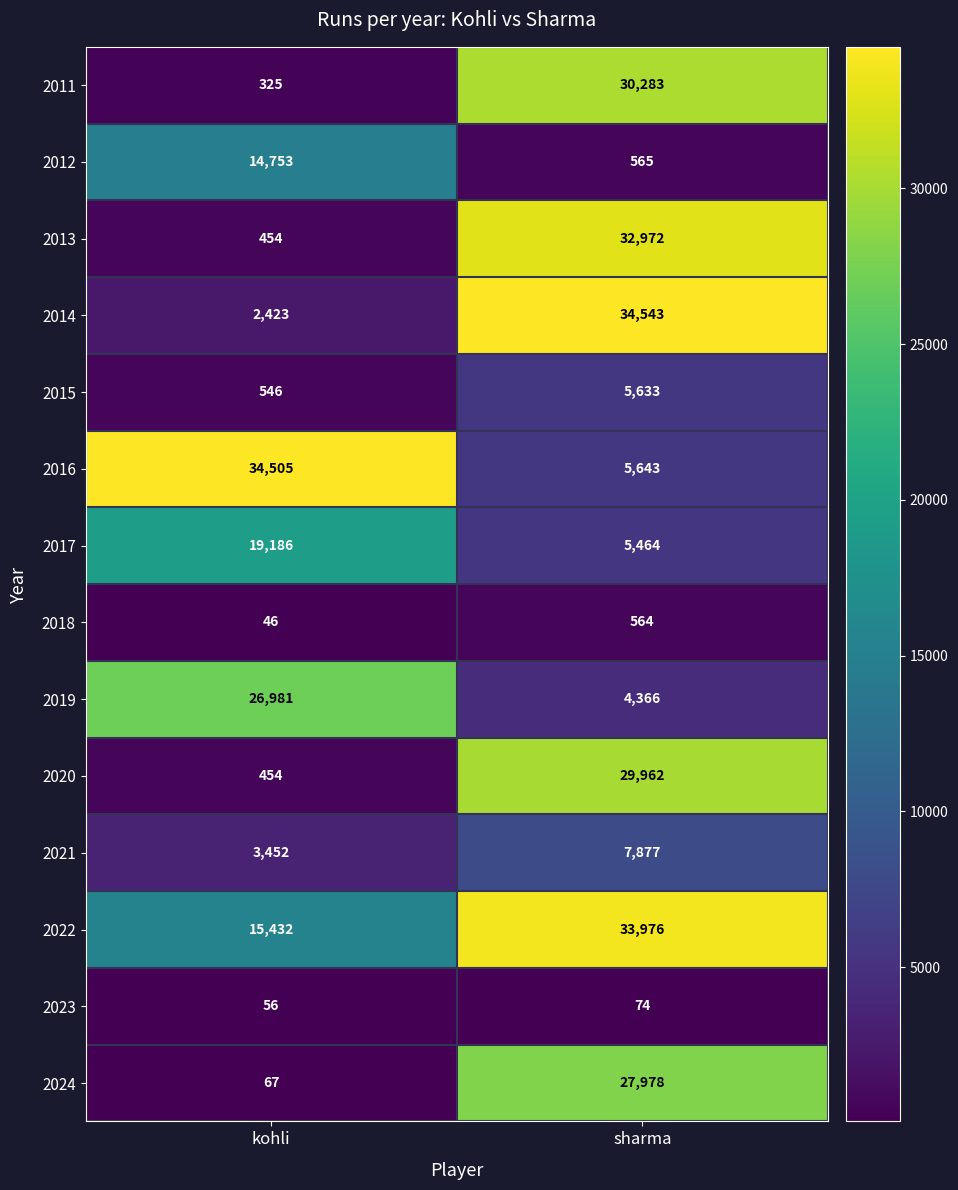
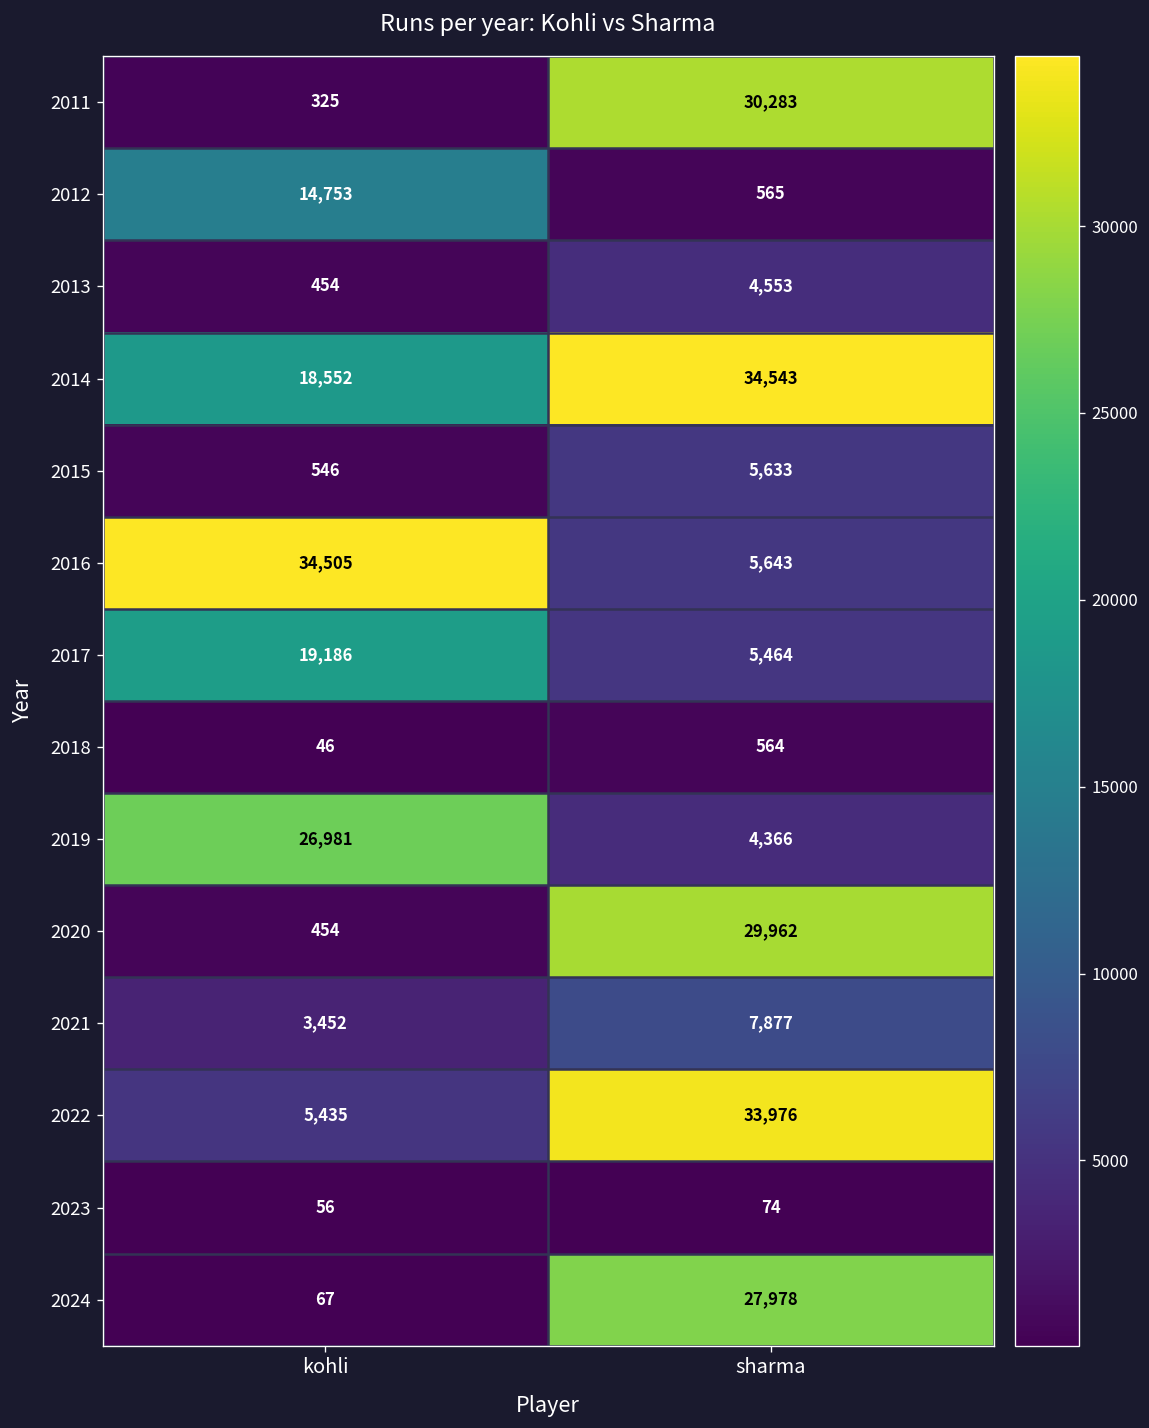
2013, sharma: 32,972 -> 4,553
2014, kohli: 2,423 -> 18,552
2022, kohli: 15,432 -> 5,435
